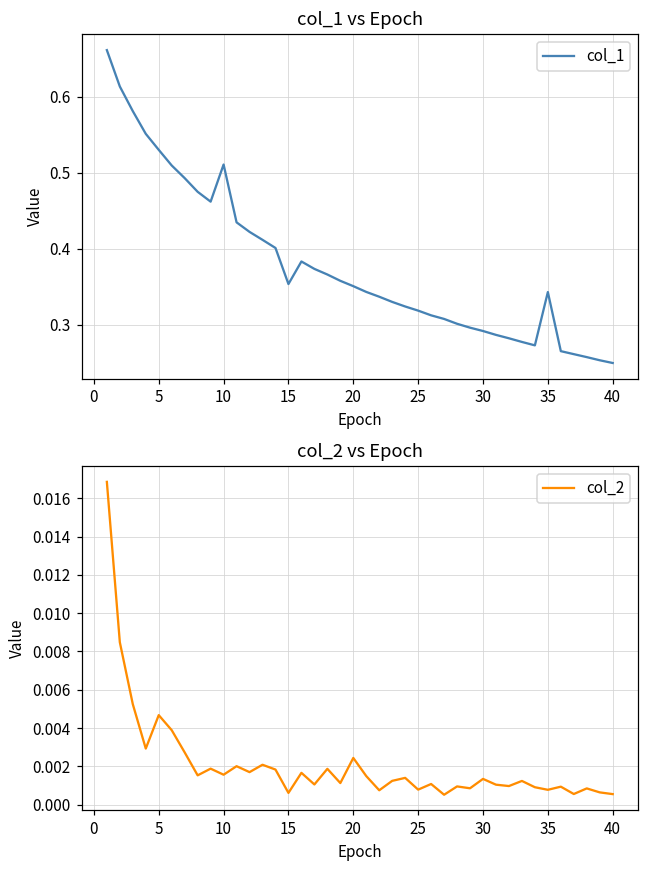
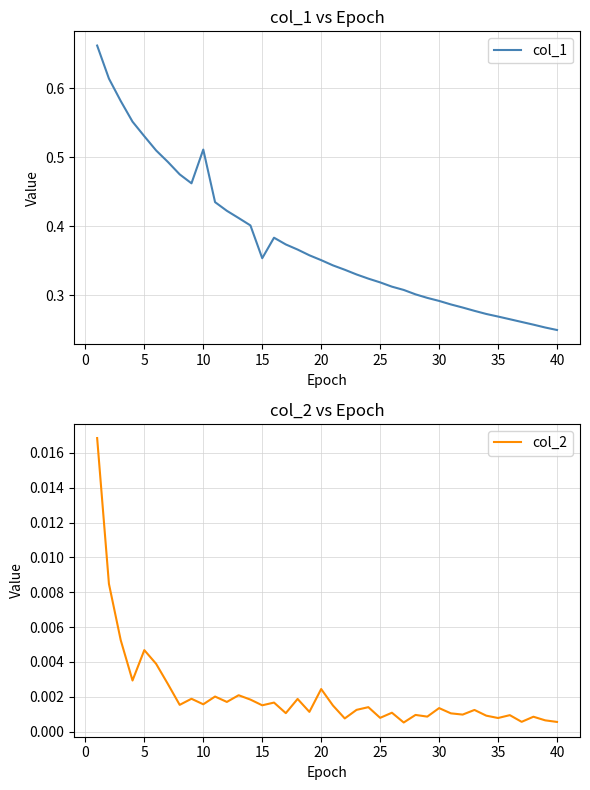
col_1 vs Epoch, 35: 0.34 -> 0.27
col_2 vs Epoch, 15: 0.0006 -> 0.0015
